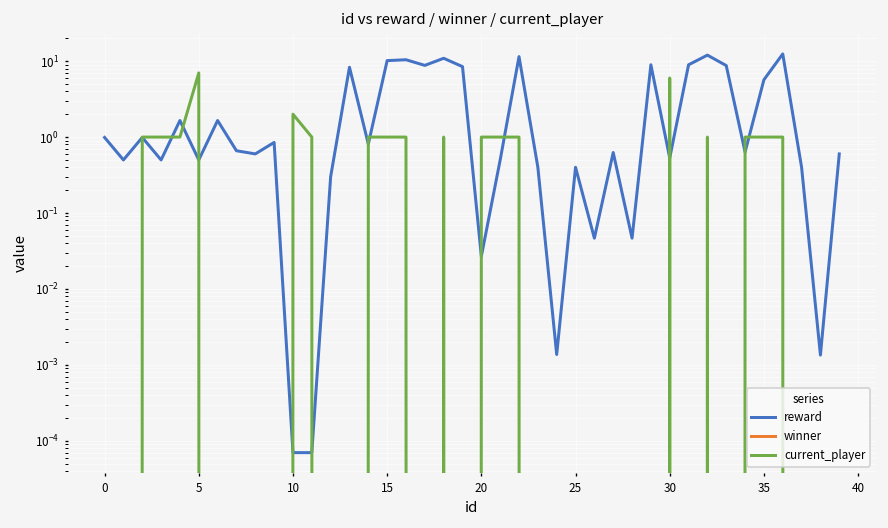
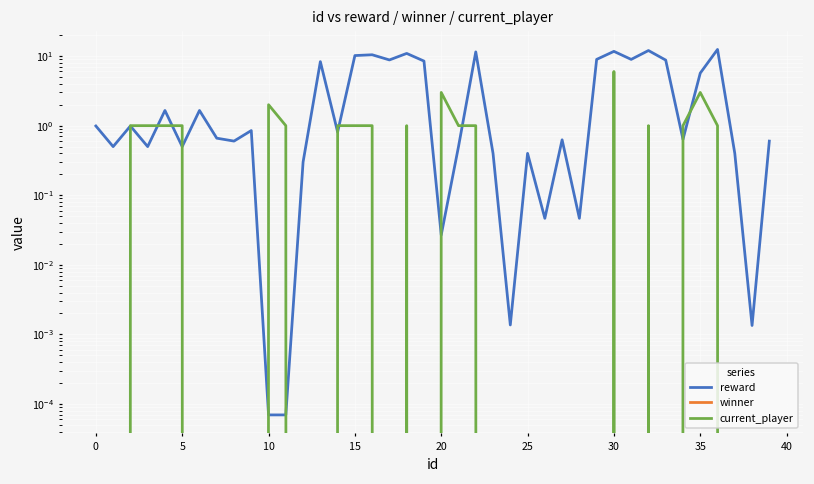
current_player, 5: 7 -> 1
current_player, 20: 1 -> 3
reward, 30: 0.5 -> 12
current_player, 35: 1 -> 3
